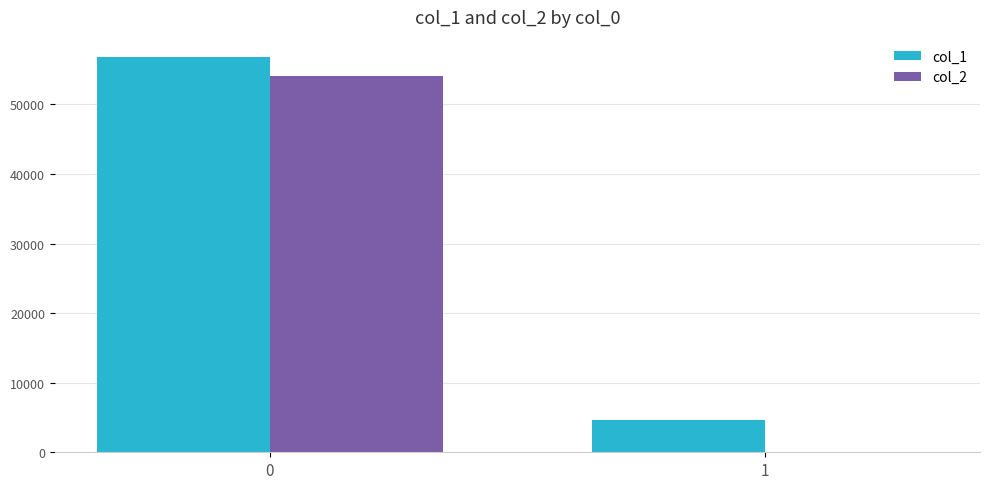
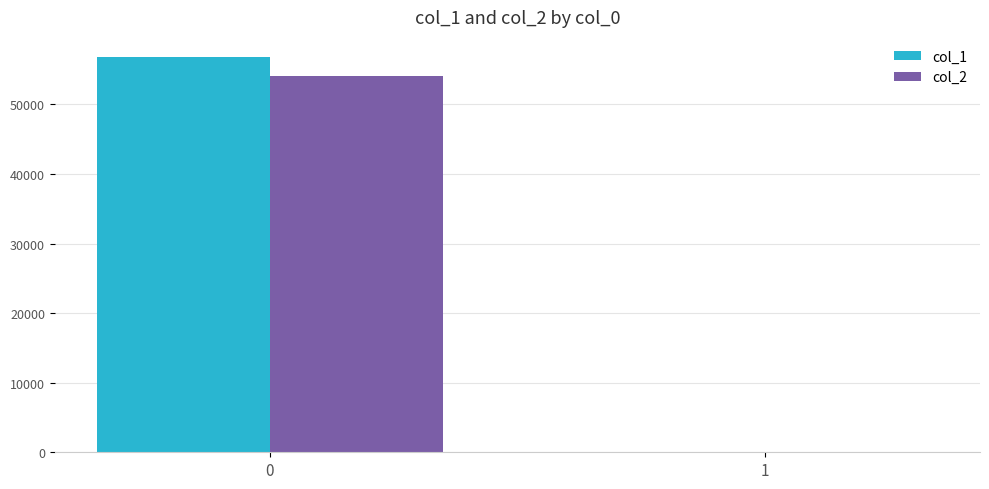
col_1, 1: 5000 -> 0
